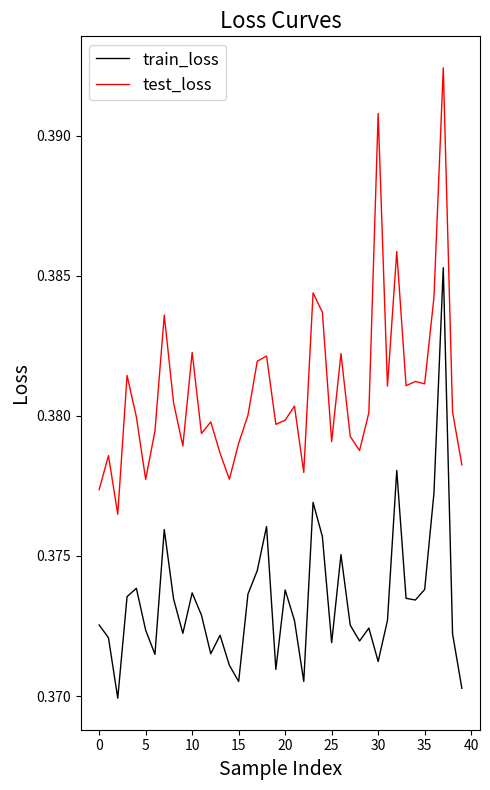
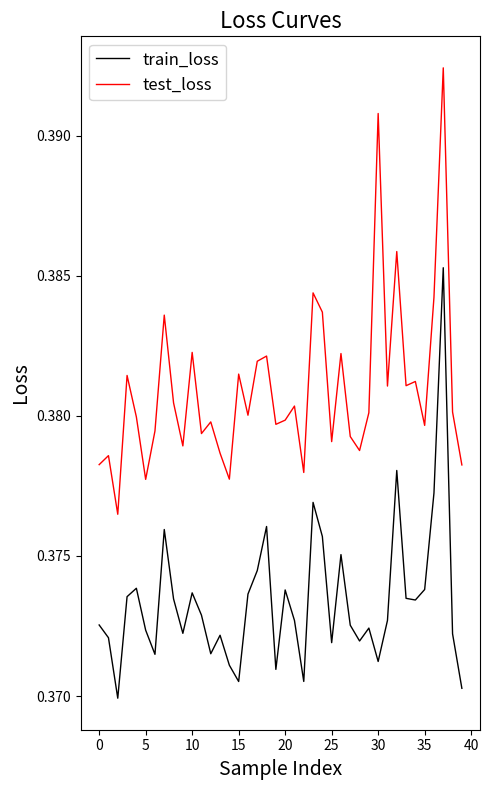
test_loss, 0: 0.3774 -> 0.3783
test_loss, 15: 0.3790 -> 0.3815
test_loss, 35: 0.3811 -> 0.3797
